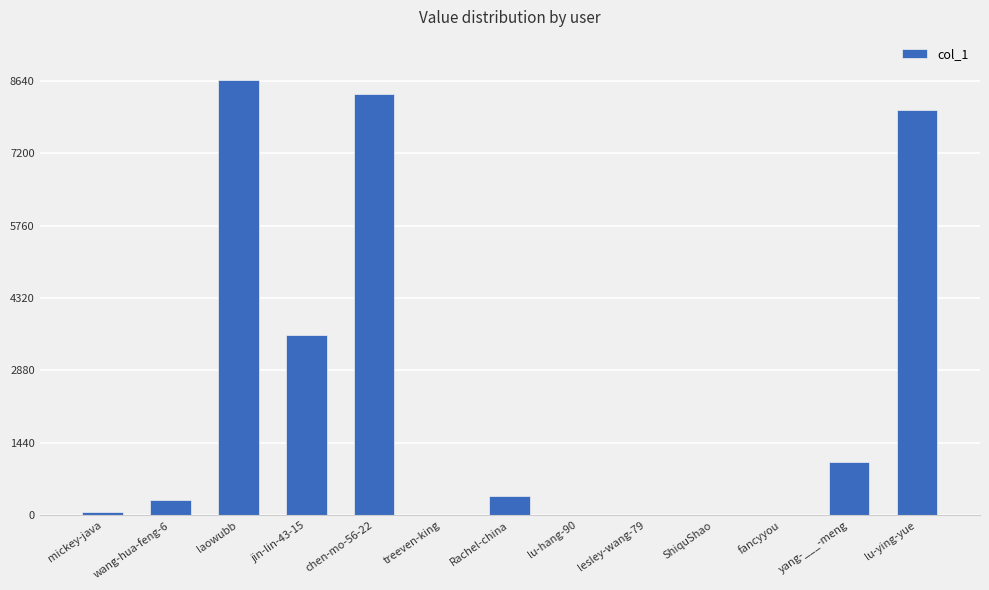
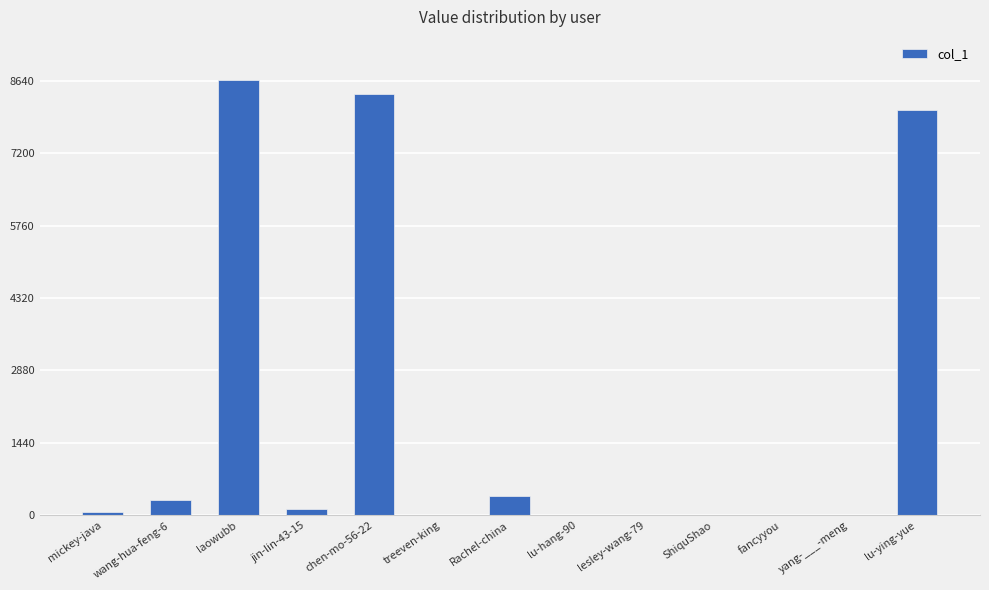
jin-lin-43-15: 3600 -> 100
yang-___-meng: 1100 -> 0
